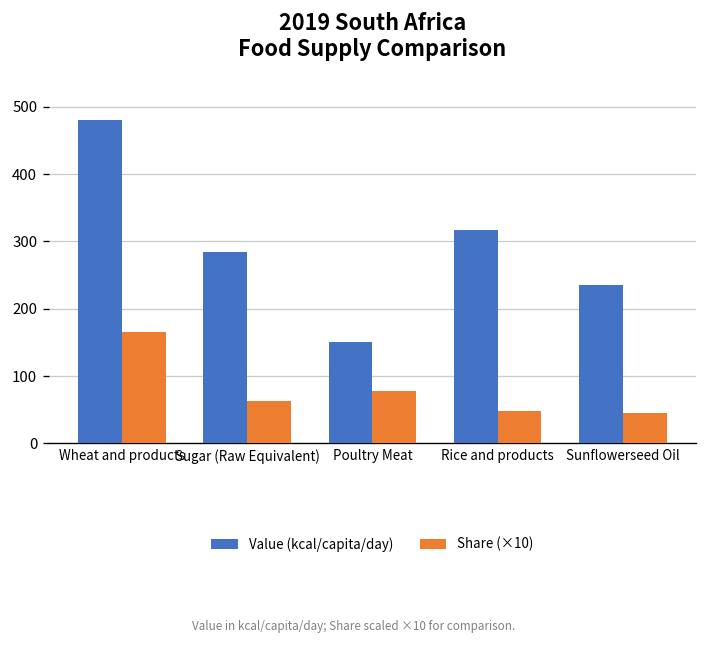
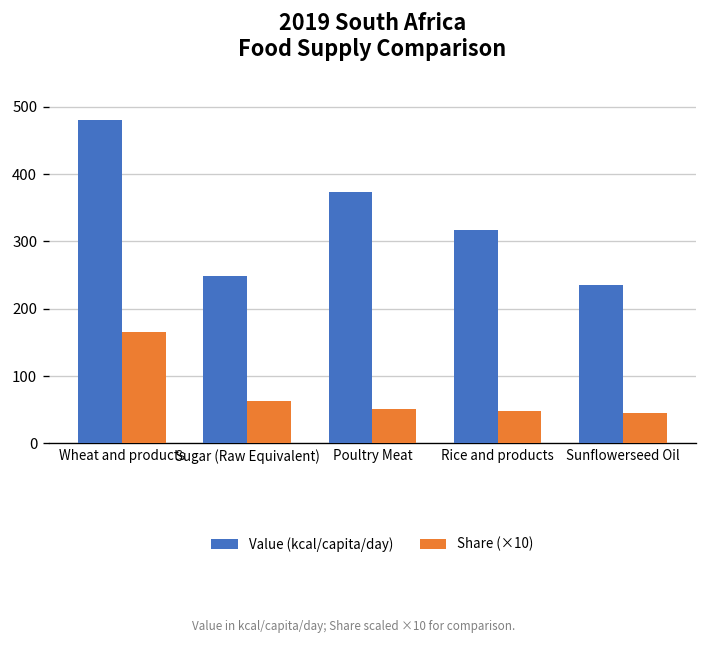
Value (kcal/capita/day), Sugar (Raw Equivalent): 290 -> 250
Value (kcal/capita/day), Poultry Meat: 150 -> 370
Share (×10), Poultry Meat: 80 -> 50
